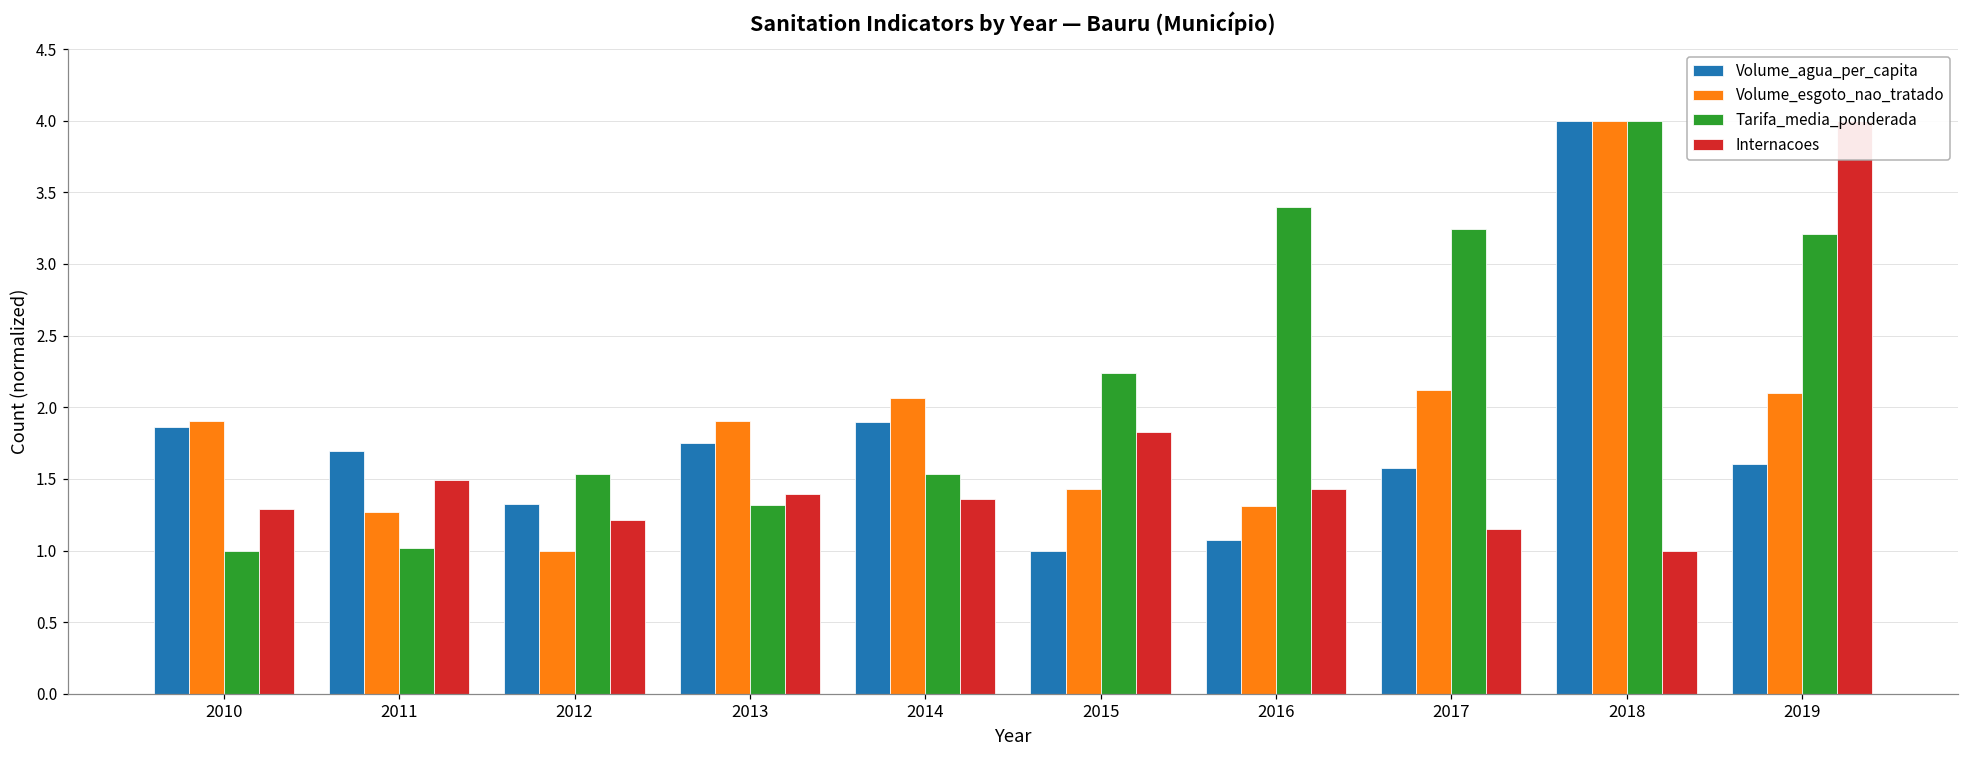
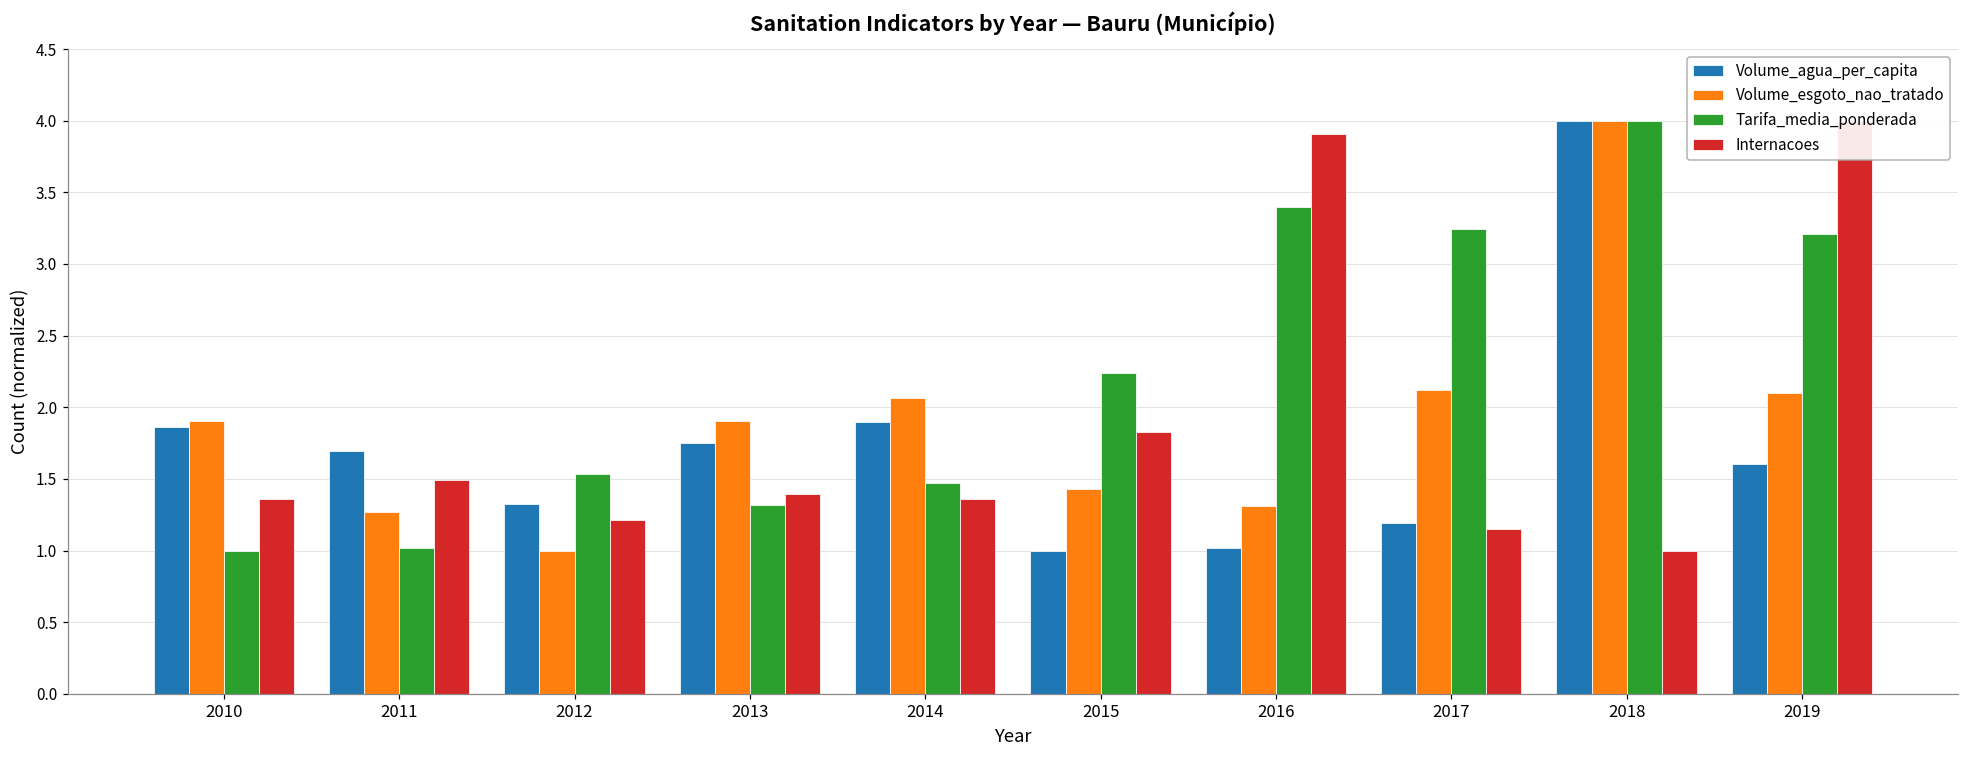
Internacoes, 2010: 1.29 -> 1.36
Tarifa_media_ponderada, 2014: 1.54 -> 1.47
Volume_agua_per_capita, 2016: 1.08 -> 1.01
Internacoes, 2016: 1.43 -> 3.91
Volume_agua_per_capita, 2017: 1.58 -> 1.19
